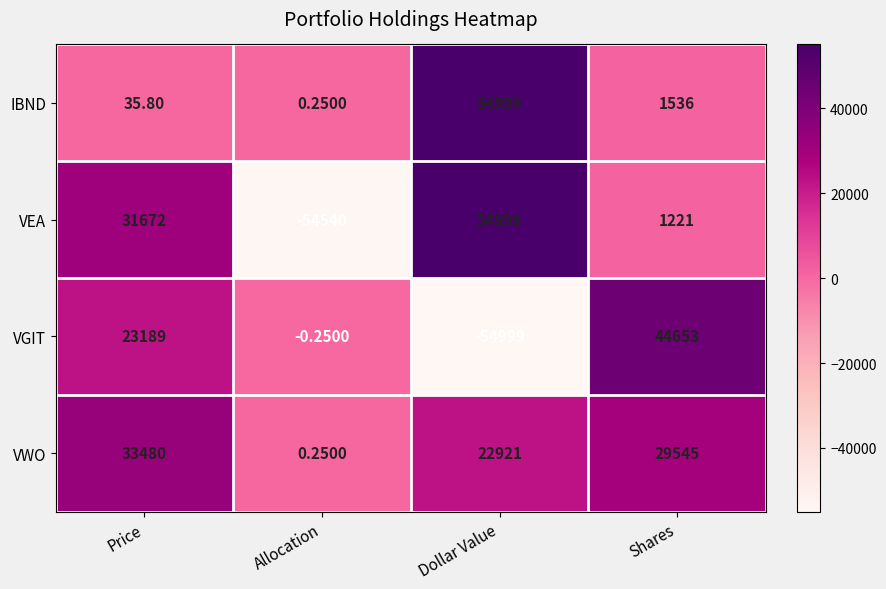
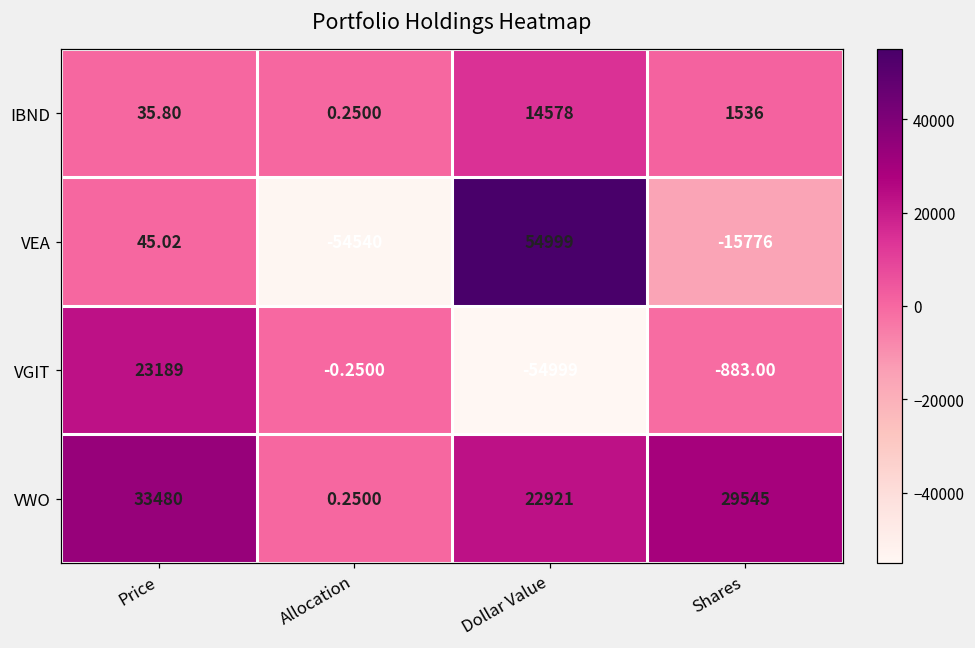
IBND, Dollar Value: 54999 -> 14578
VEA, Price: 31672 -> 45.02
VEA, Shares: 1221 -> -15776
VGIT, Shares: 44653 -> -883.00
